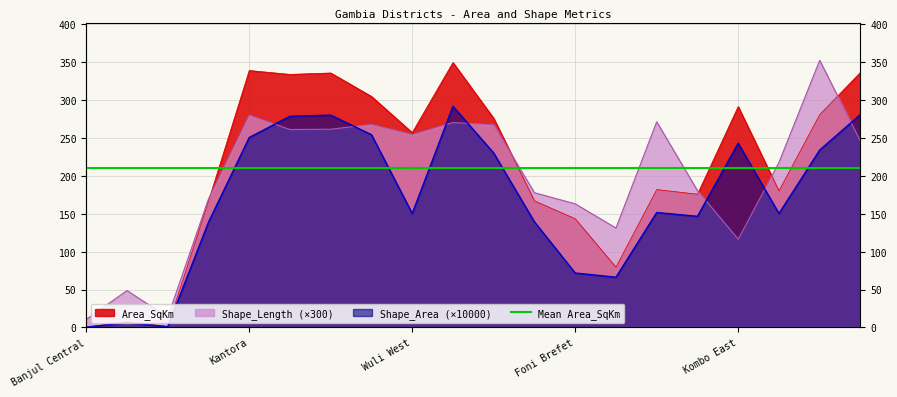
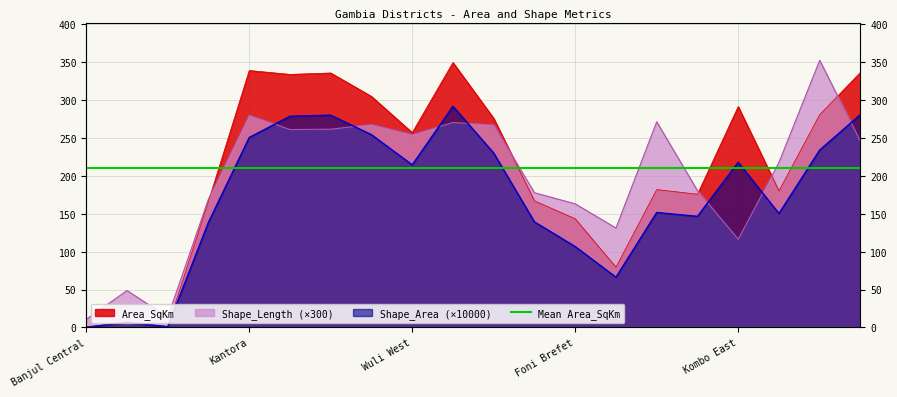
Shape_Area (×10000), Wuli West: 150 -> 210
Shape_Area (×10000), Foni Brefet: 70 -> 110
Shape_Area (×10000), Kombo East: 240 -> 220
